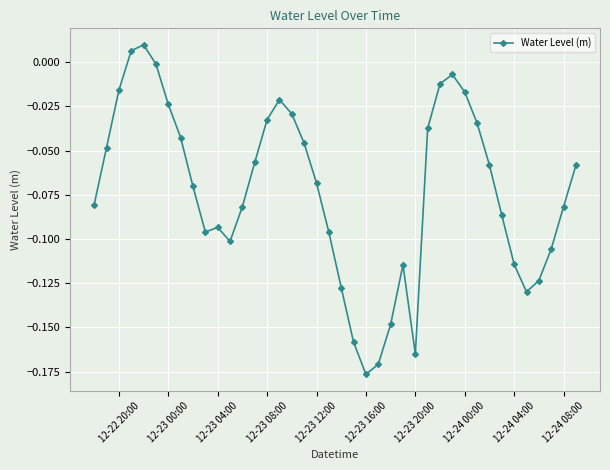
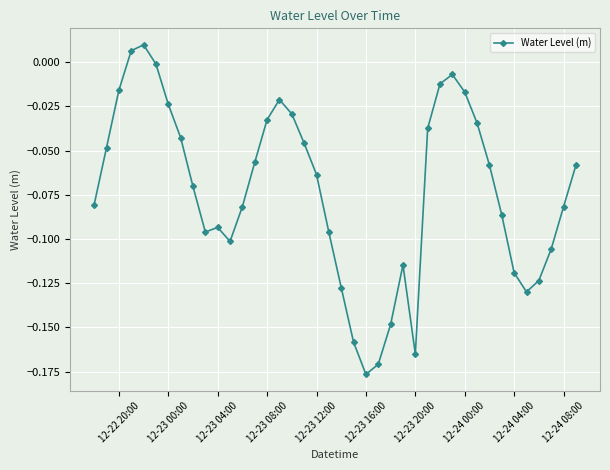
12-23 12:00: -0.068 -> -0.064
12-24 04:00: -0.114 -> -0.119
